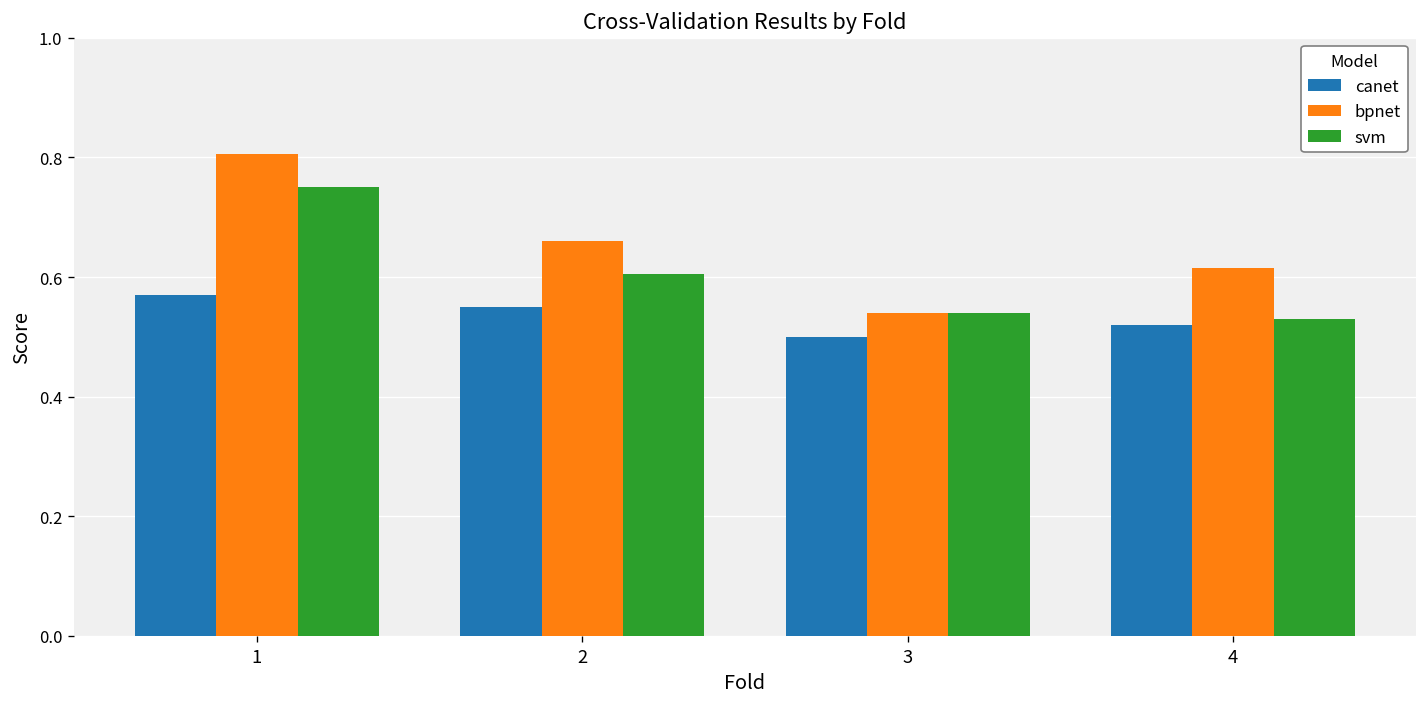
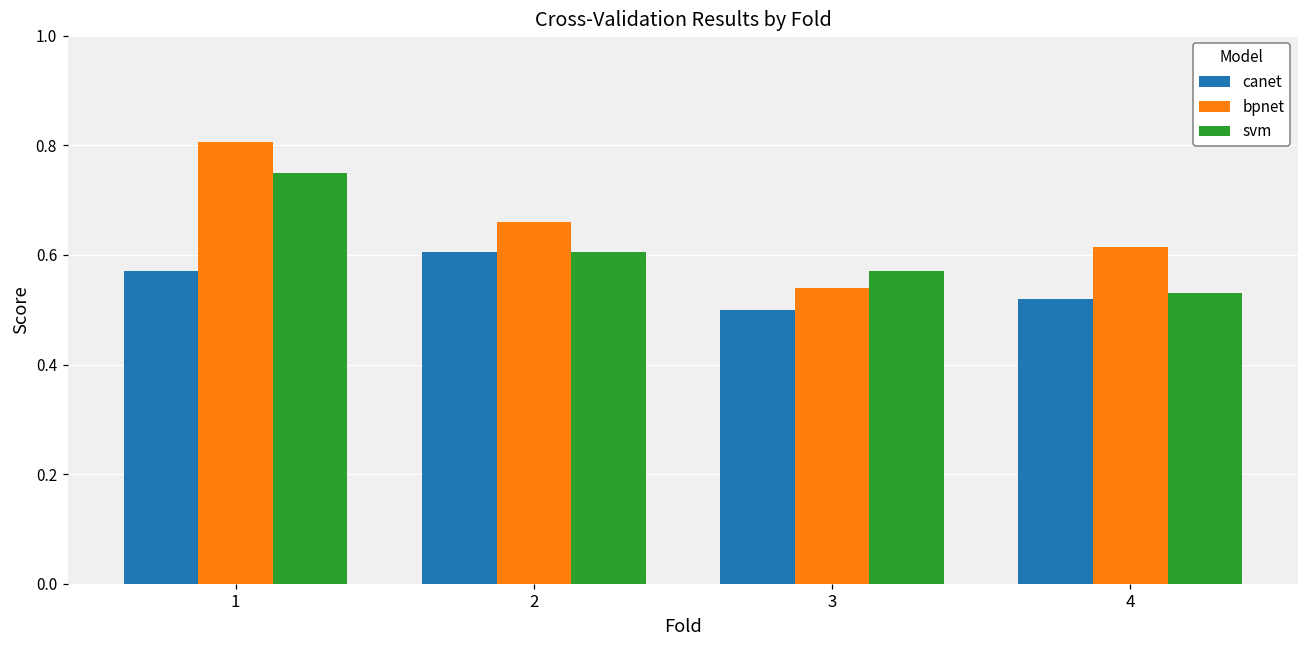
canet, 2: 0.55 -> 0.61
svm, 3: 0.54 -> 0.57
